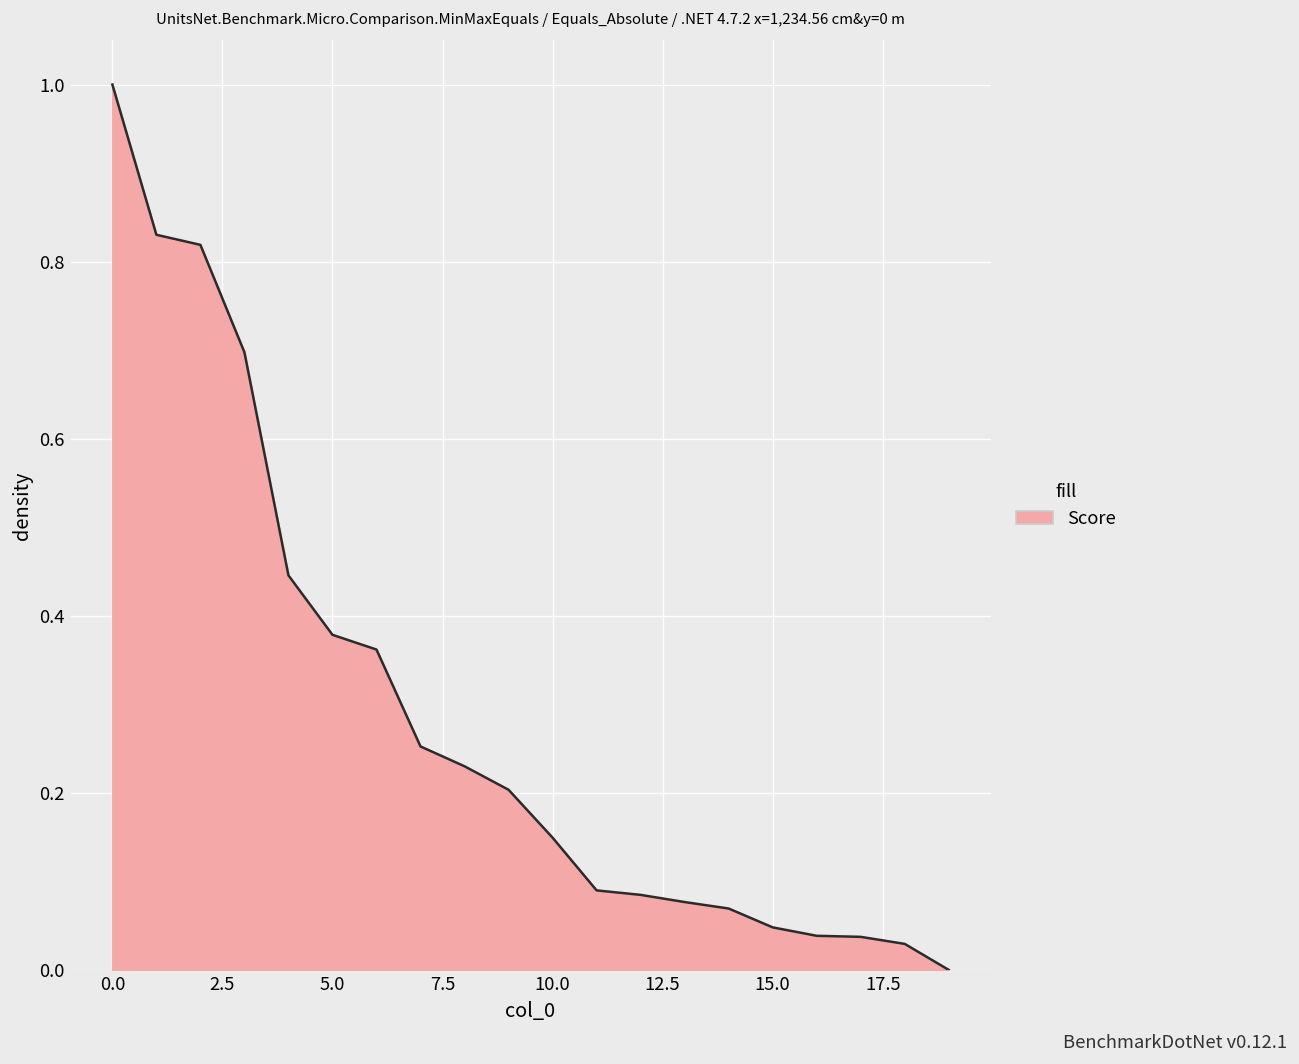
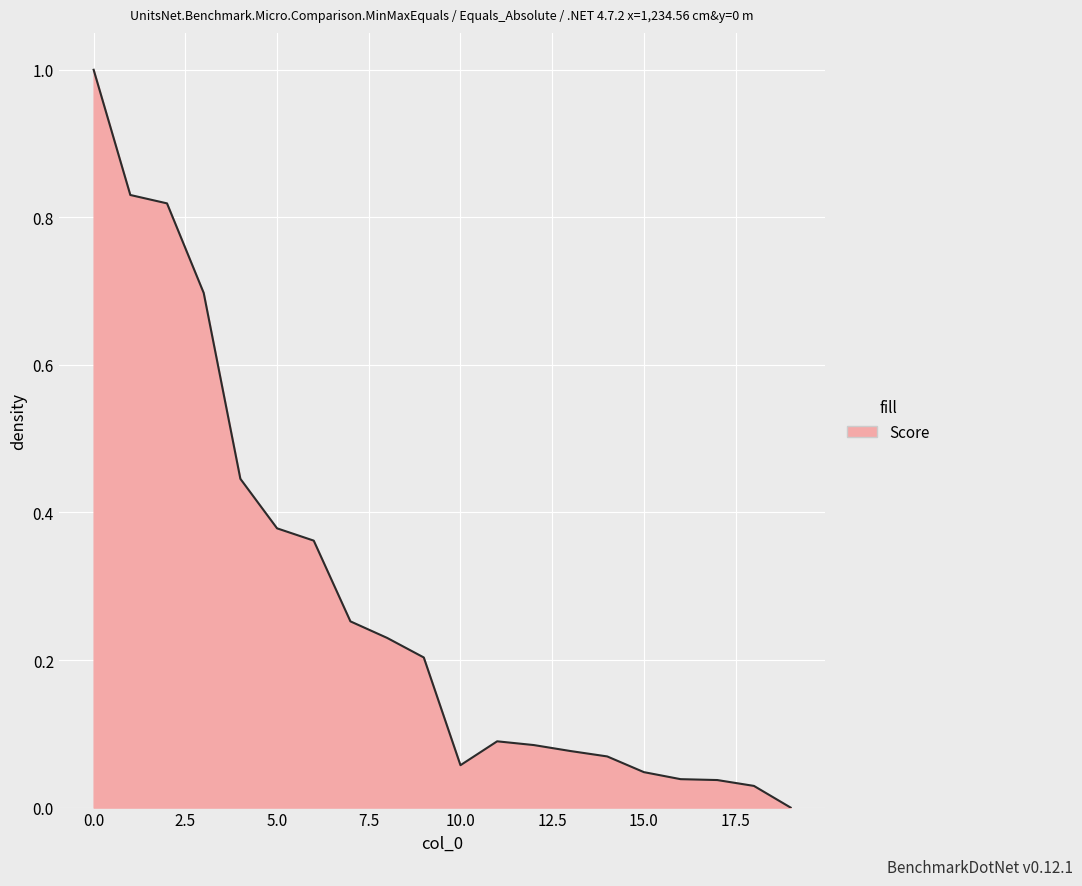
10.0: 0.15 -> 0.06
